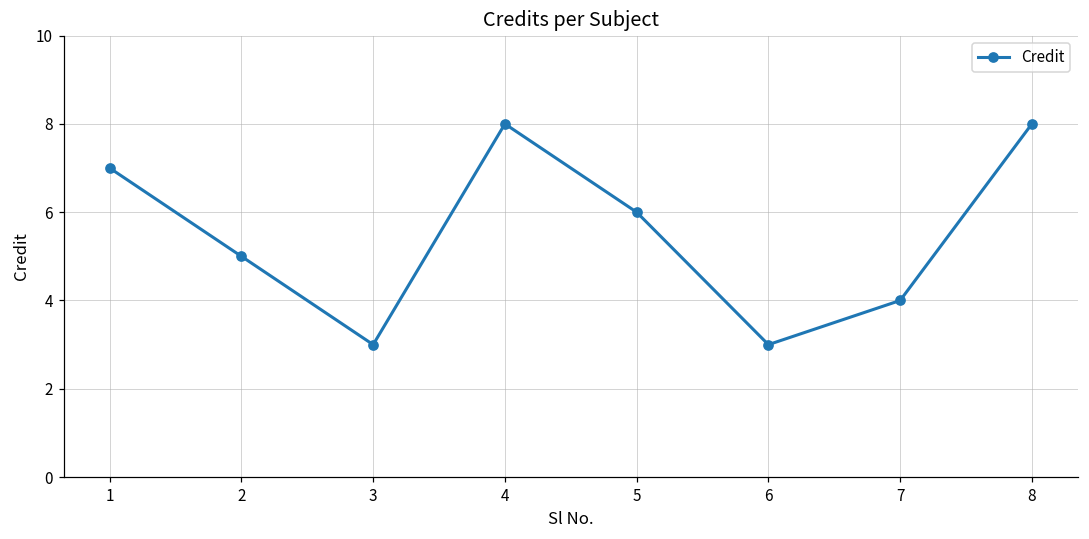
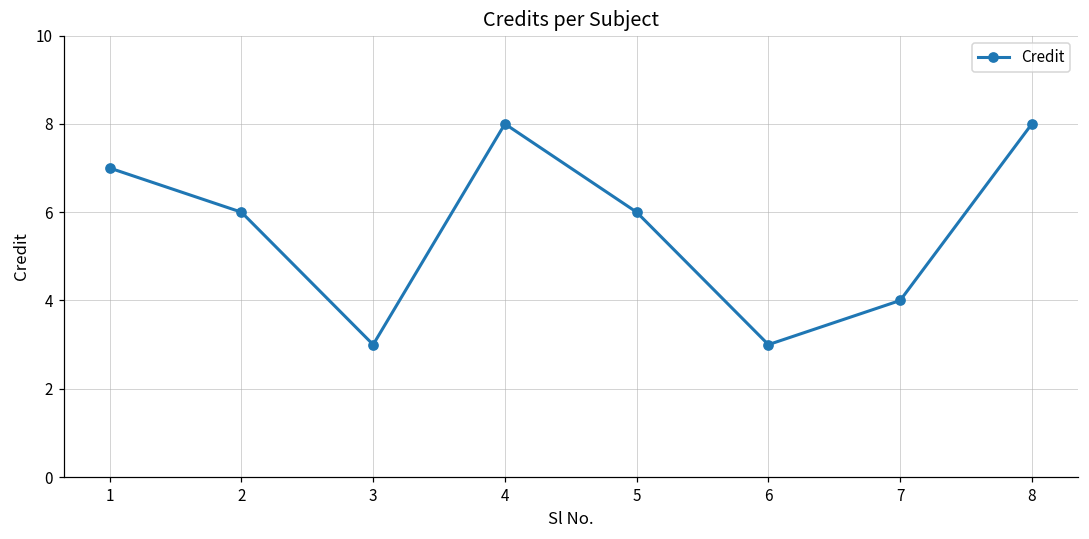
2: 5 -> 6
